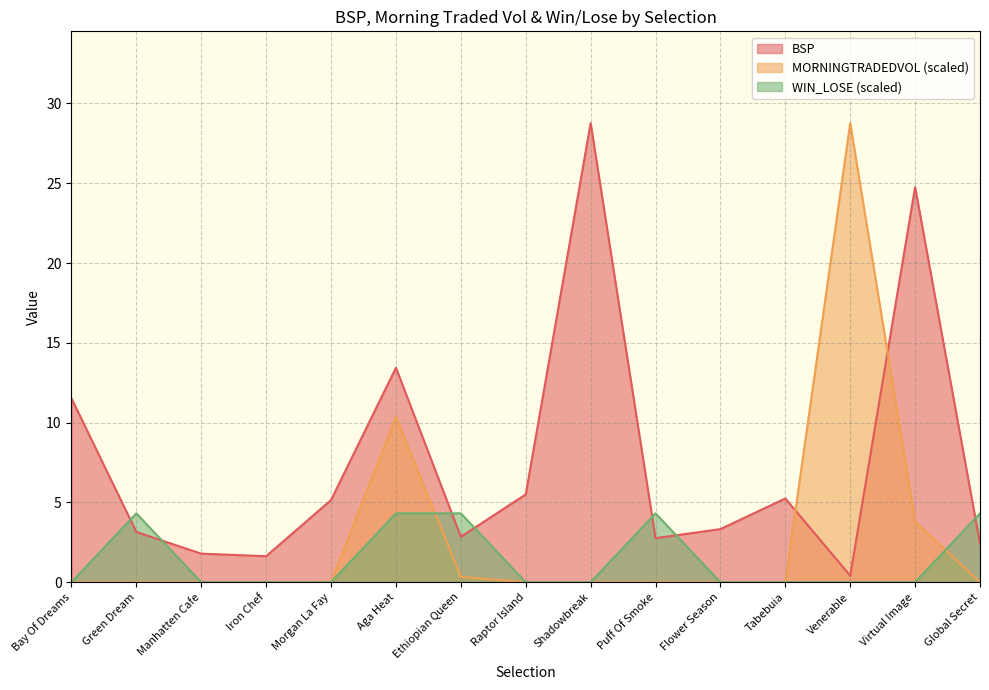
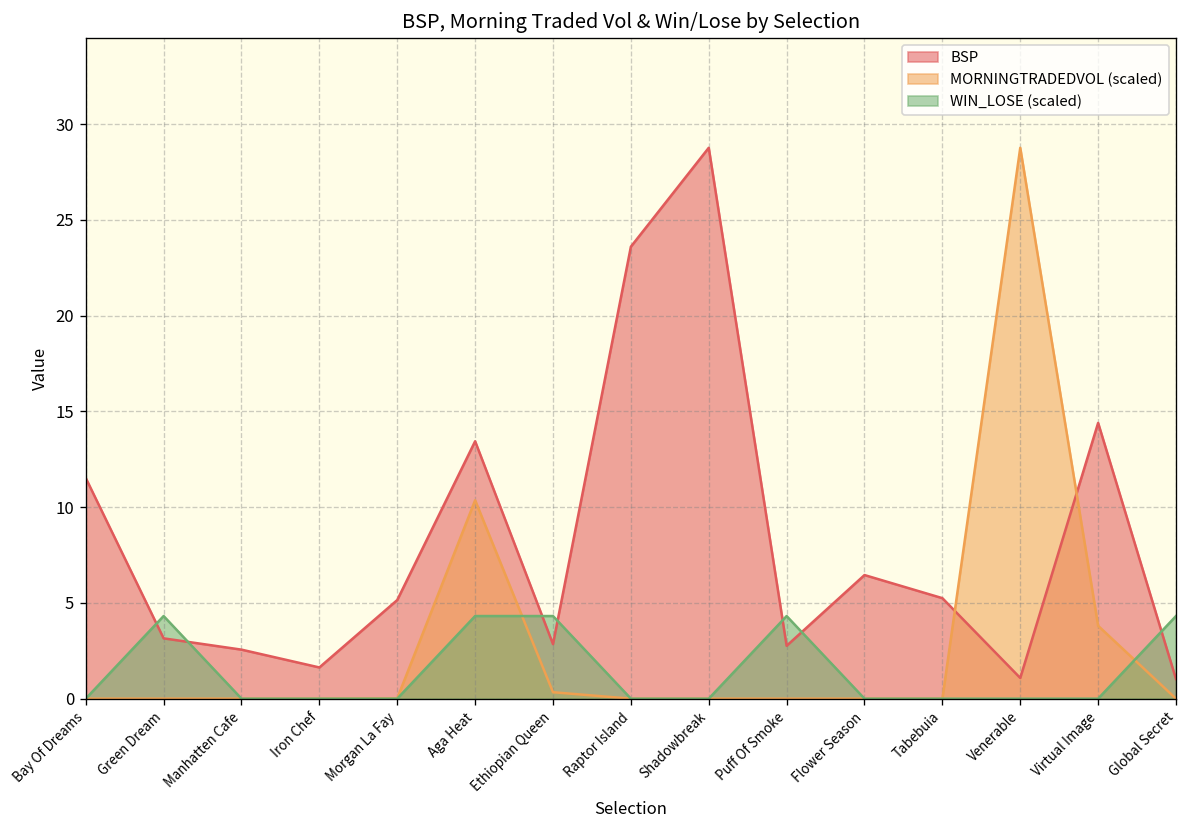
BSP, Manhatten Cafe: 1.8 -> 2.6
BSP, Raptor Island: 5.5 -> 23.6
BSP, Flower Season: 3.3 -> 6.5
BSP, Venerable: 0.4 -> 1.1
BSP, Virtual Image: 24.8 -> 14.4
BSP, Global Secret: 2.4 -> 1.0
